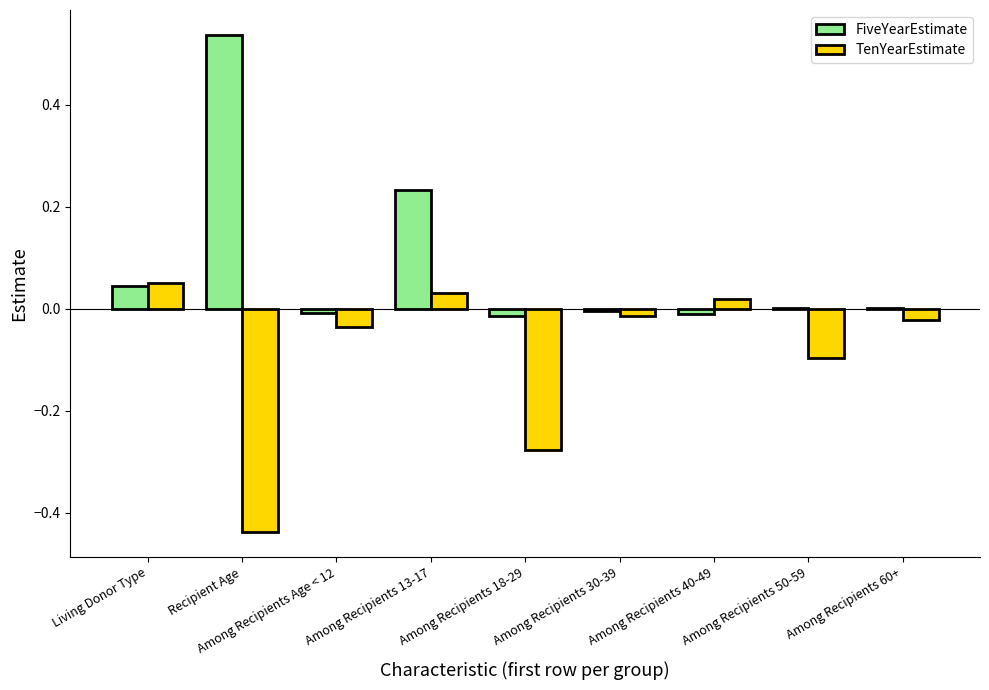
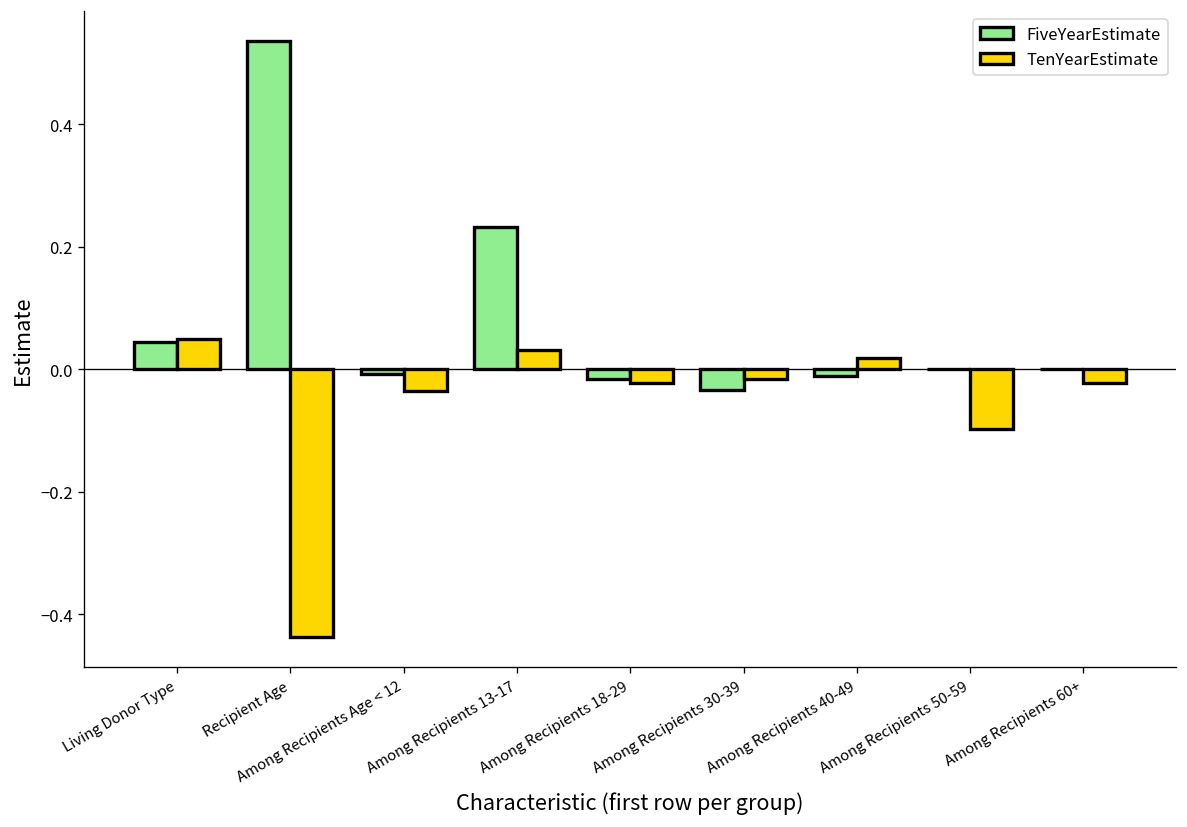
TenYearEstimate, Among Recipients 18-29: -0.28 -> -0.02
FiveYearEstimate, Among Recipients 30-39: -0.01 -> -0.03
